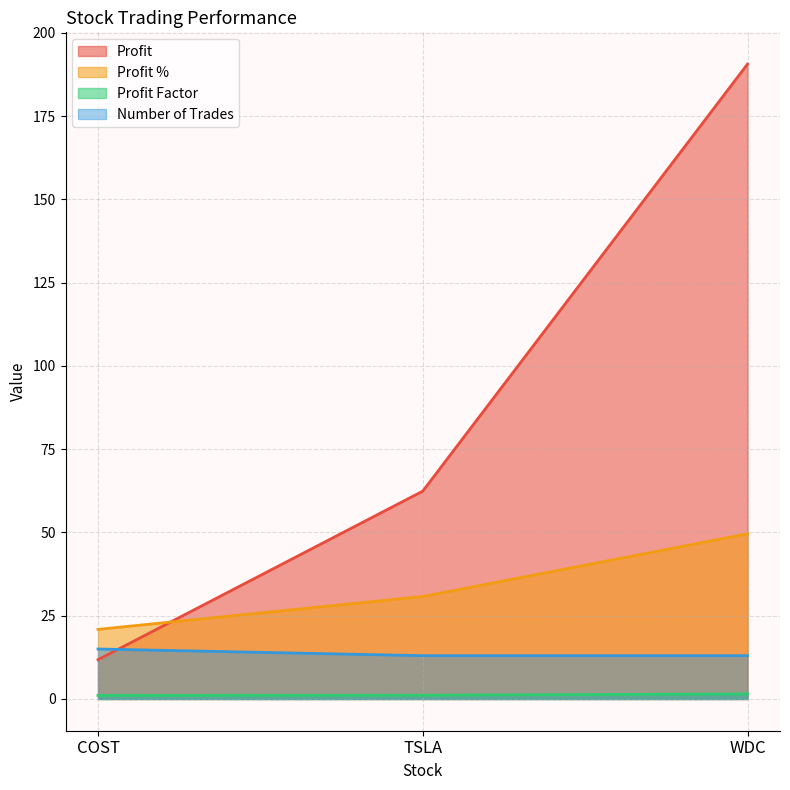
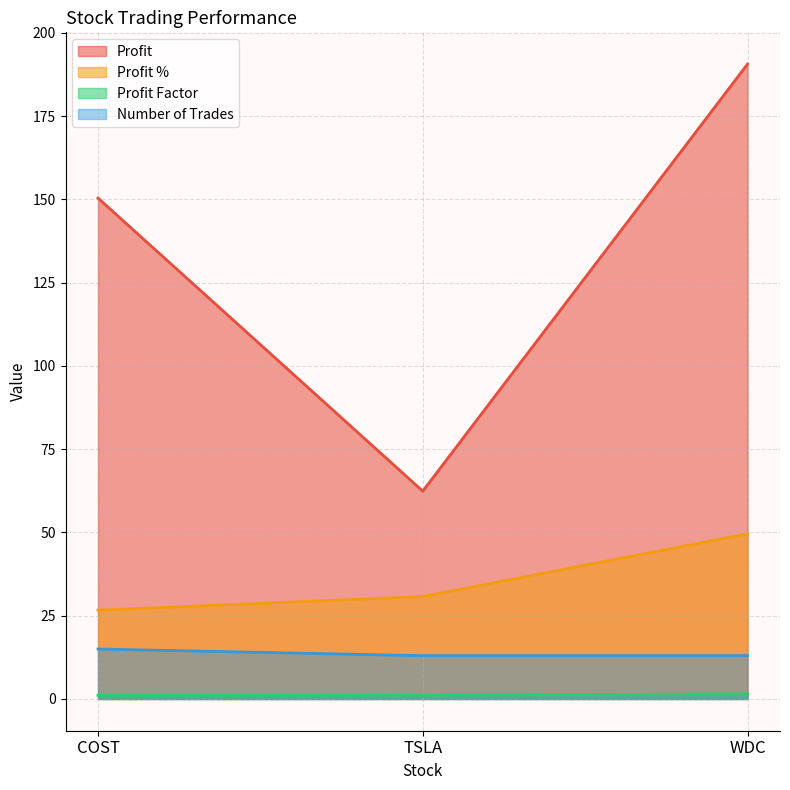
Profit, COST: 12 -> 150
Profit %, COST: 21 -> 27
